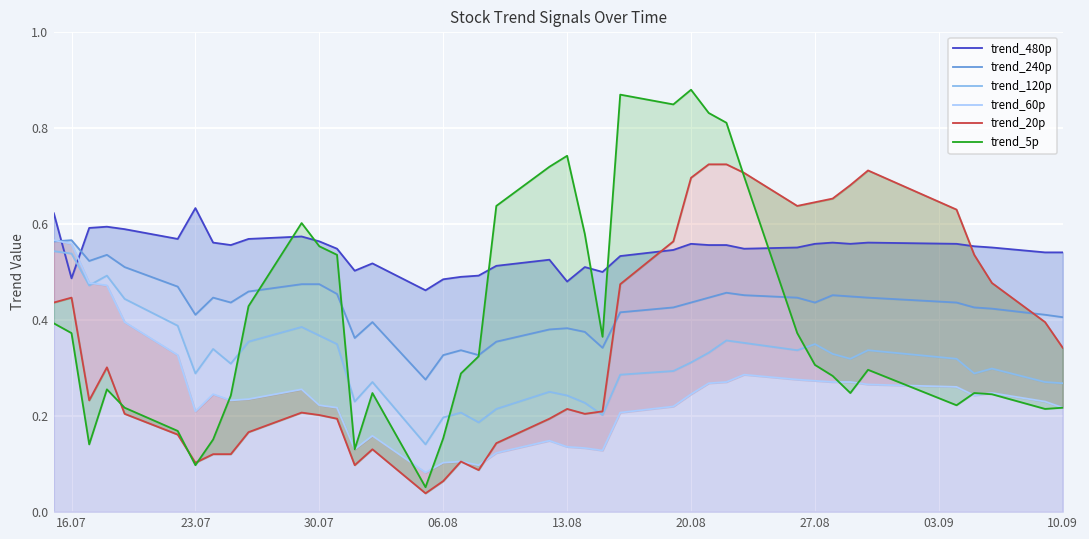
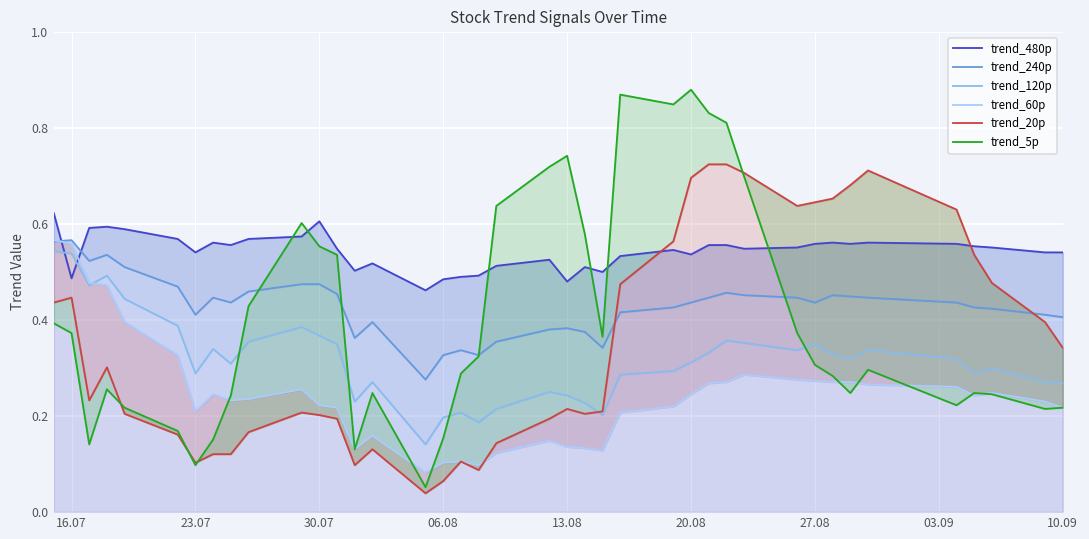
trend_480p, 23.07: 0.63 -> 0.54
trend_480p, 30.07: 0.56 -> 0.61
trend_480p, 20.08: 0.56 -> 0.54
